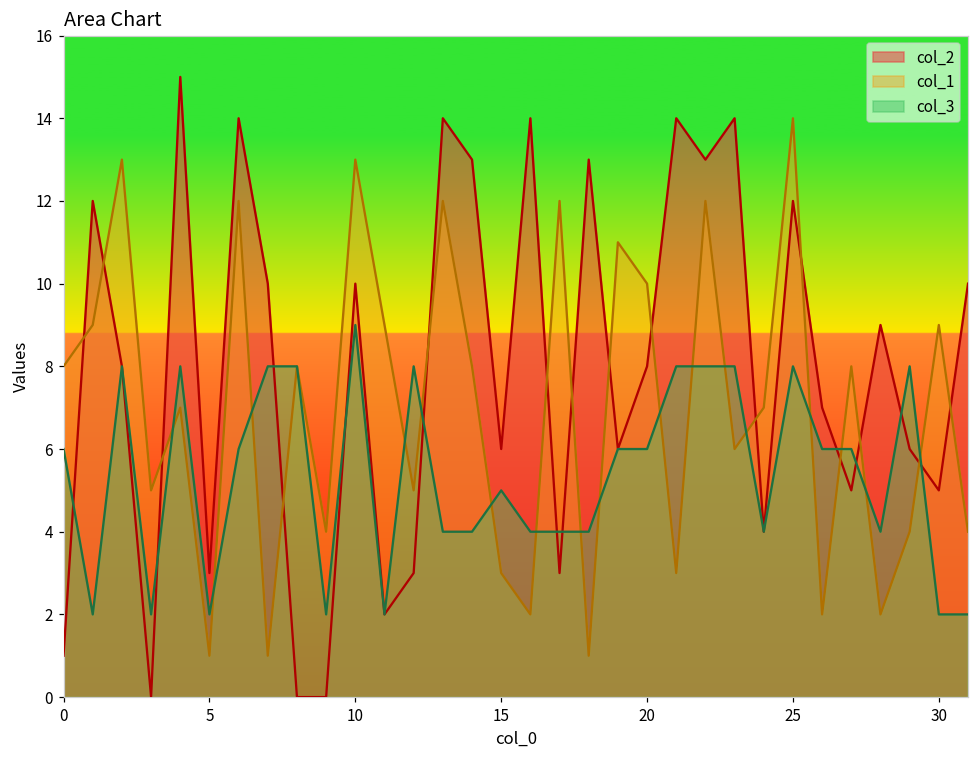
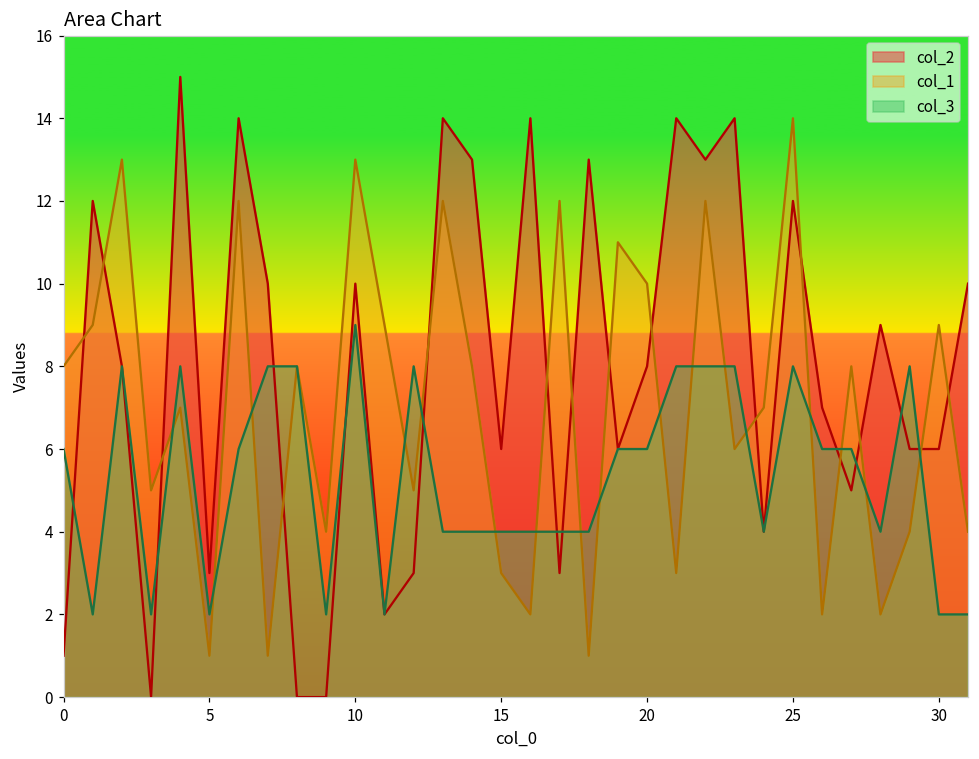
col_3, 15: 5 -> 4
col_2, 30: 5 -> 6
